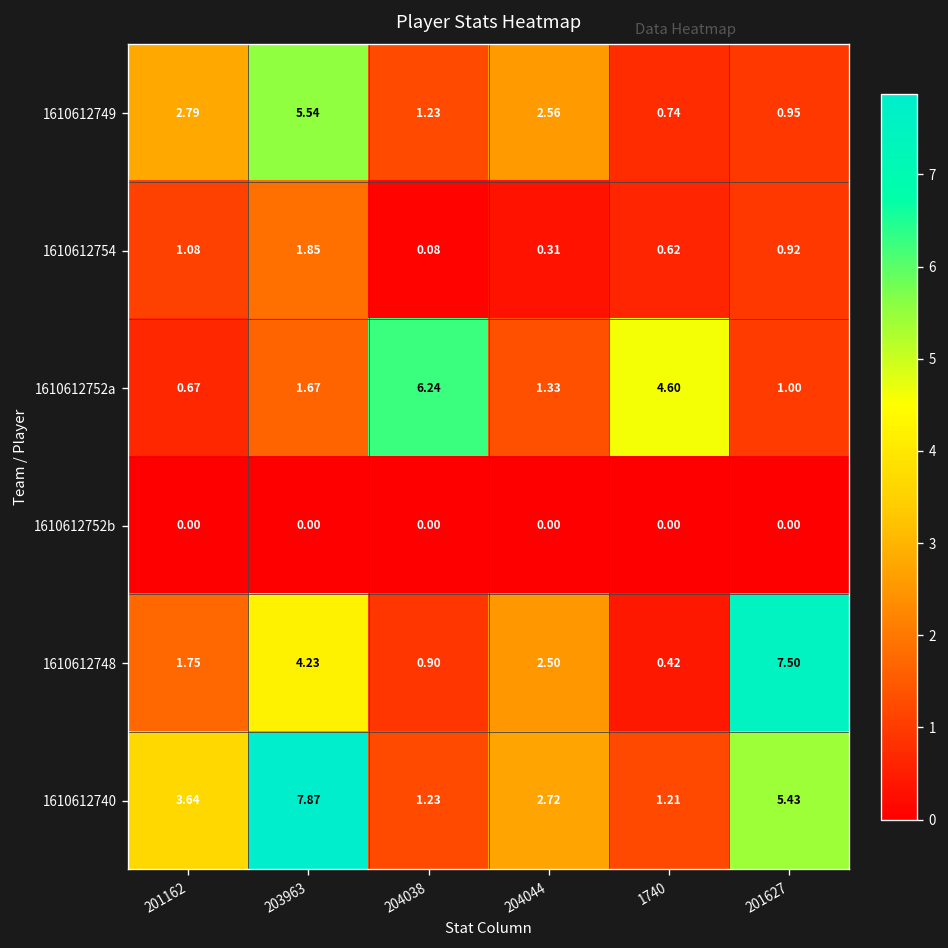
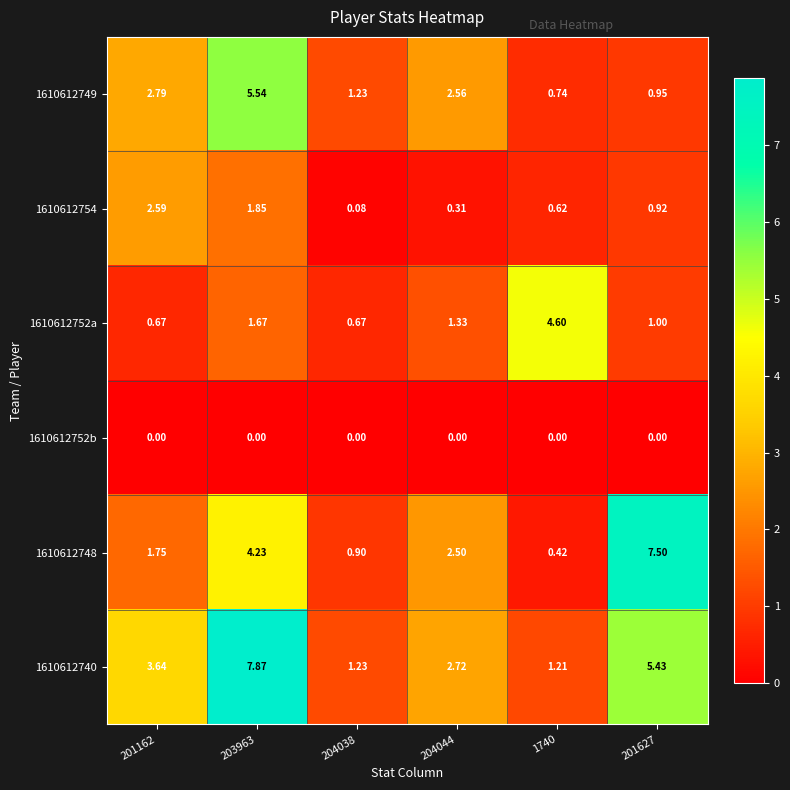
1610612754, 201162: 1.08 -> 2.59
1610612752a, 204038: 6.24 -> 0.67
